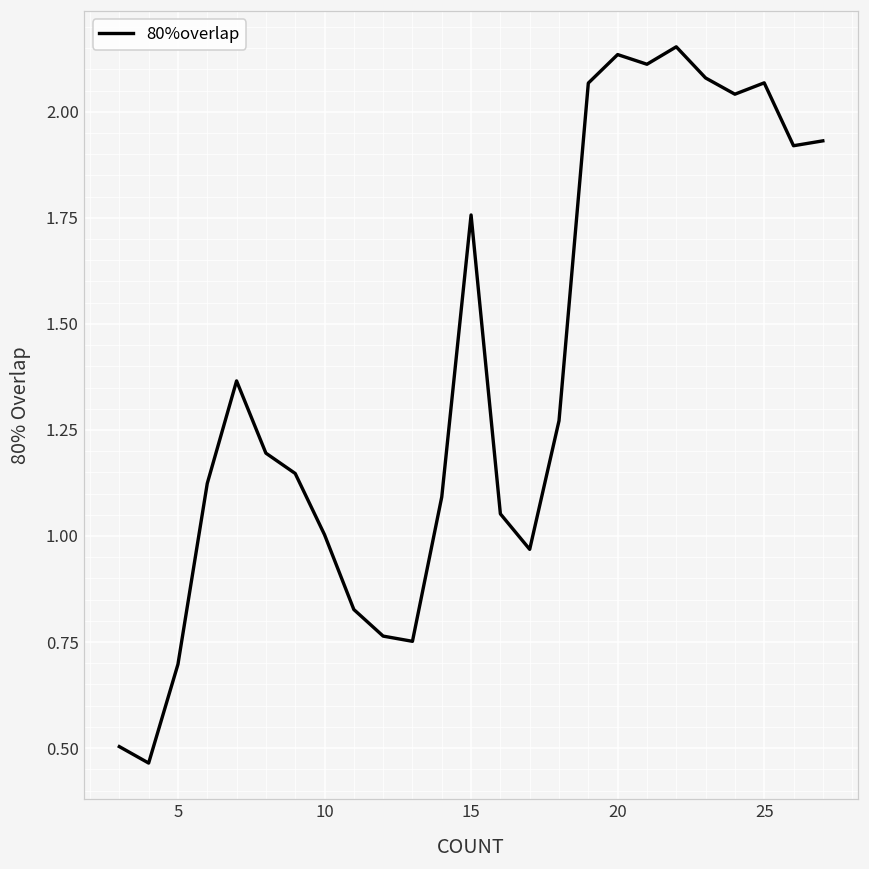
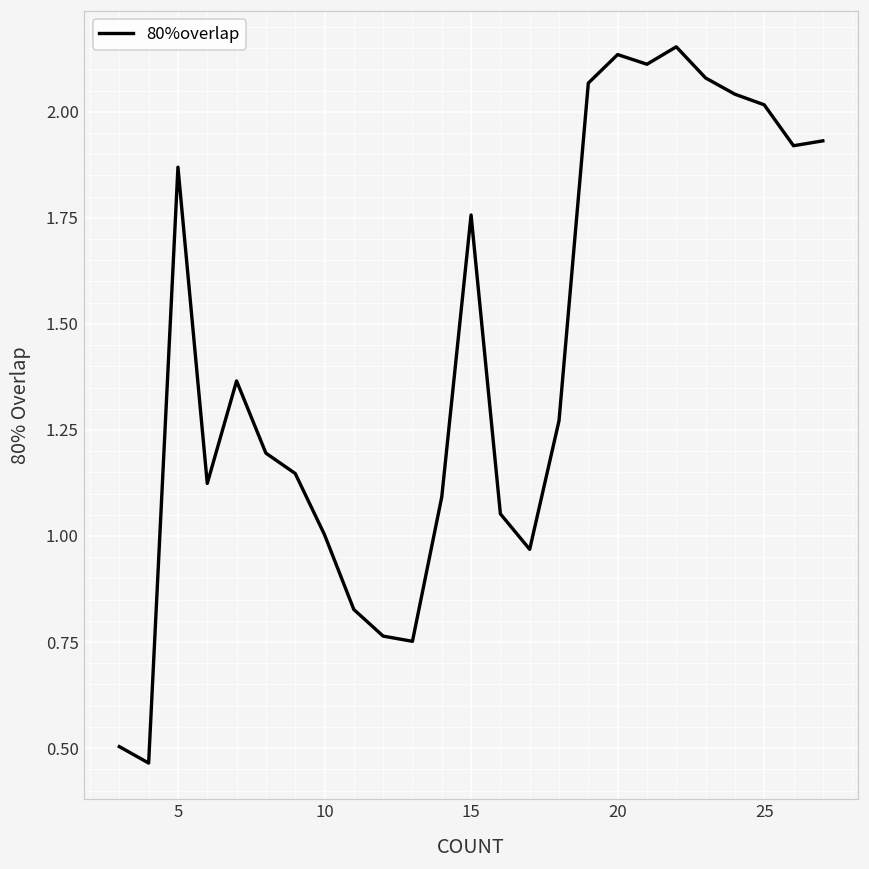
5: 0.70 -> 1.87
25: 2.07 -> 2.02
